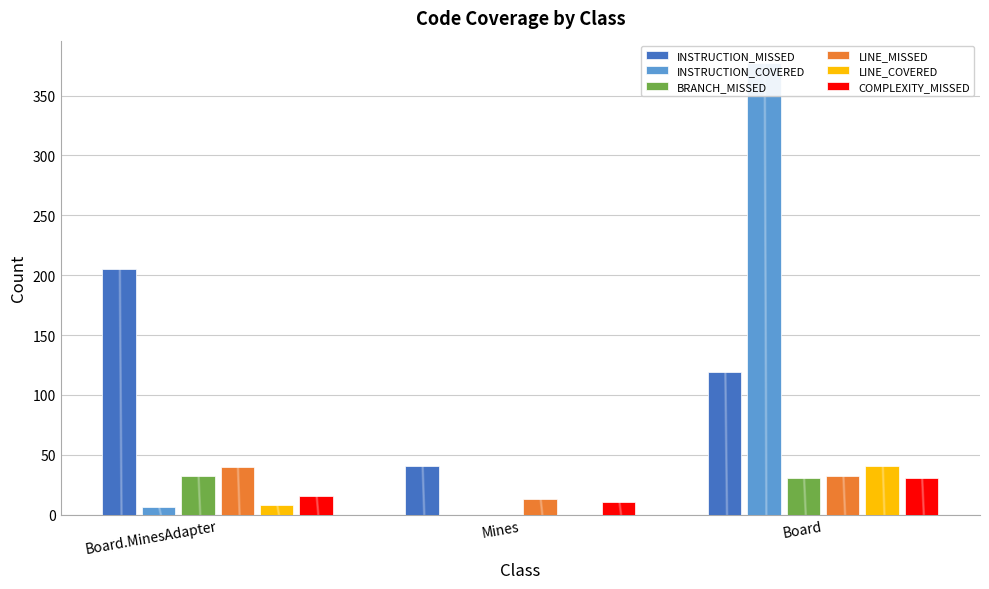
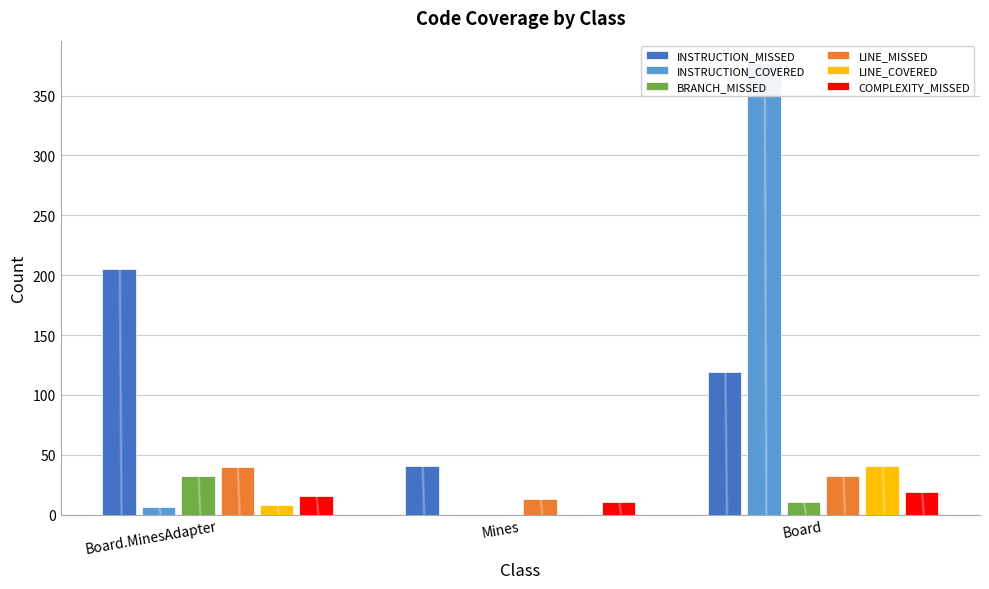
BRANCH_MISSED, Board: 31 -> 11
COMPLEXITY_MISSED, Board: 31 -> 19
